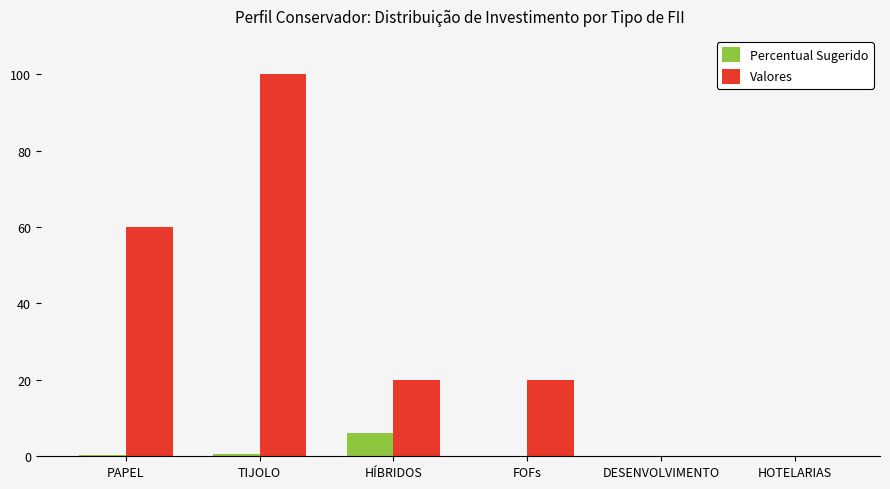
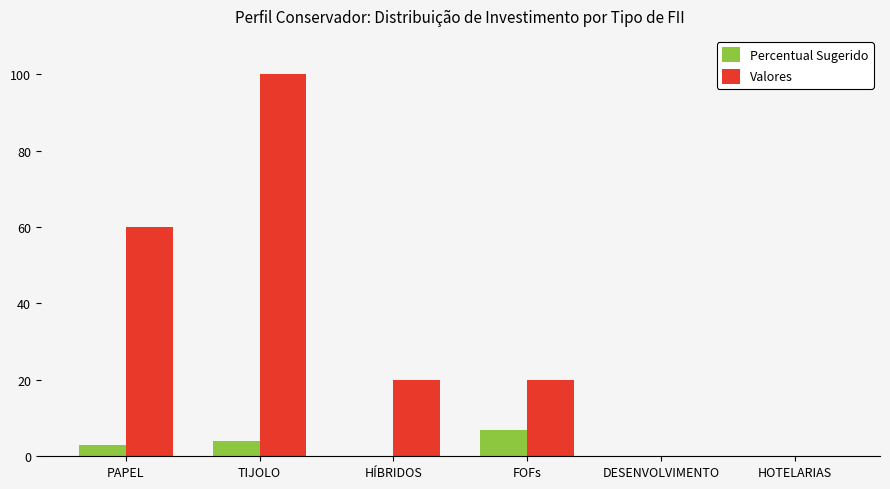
Percentual Sugerido, PAPEL: 0 -> 3
Percentual Sugerido, TIJOLO: 1 -> 4
Percentual Sugerido, HÍBRIDOS: 6 -> 0
Percentual Sugerido, FOFs: 0 -> 7
